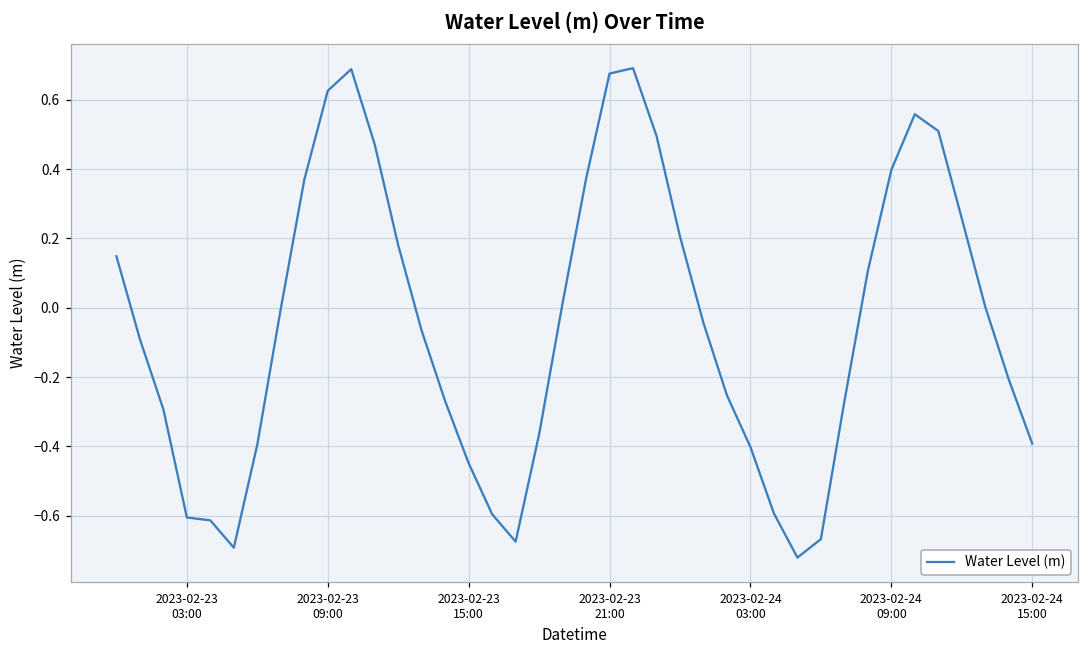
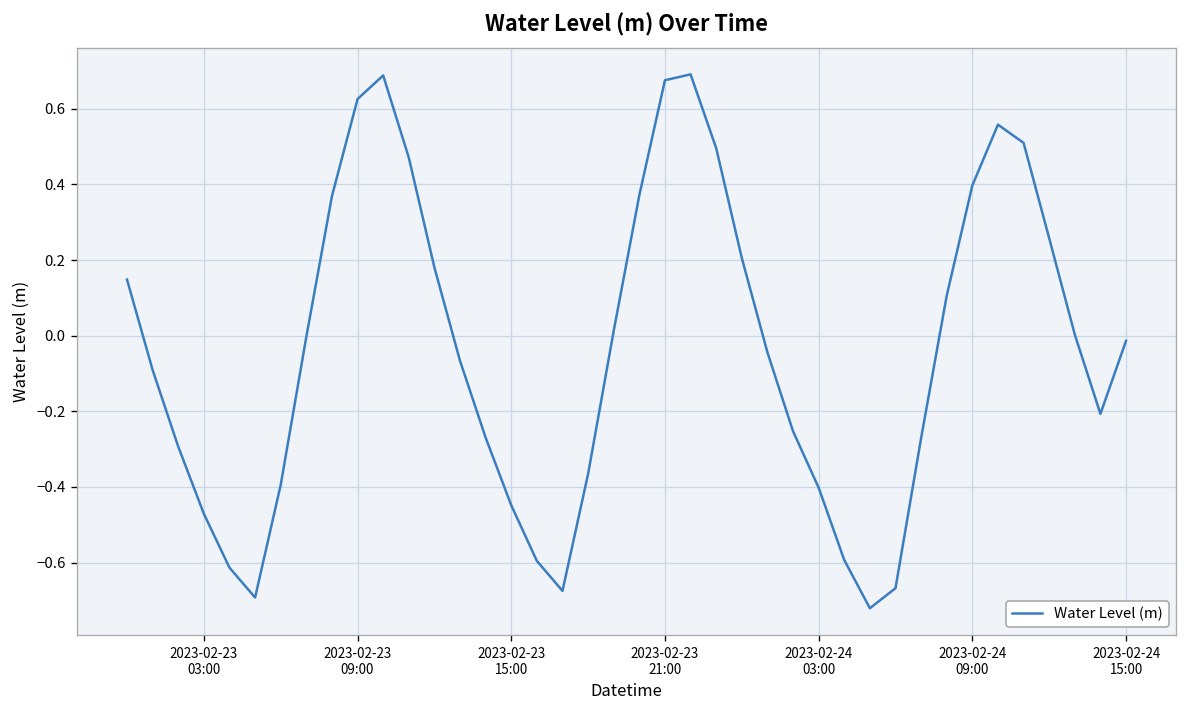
2023-02-23 03:00: -0.61 -> -0.47
2023-02-24 15:00: -0.39 -> -0.01
